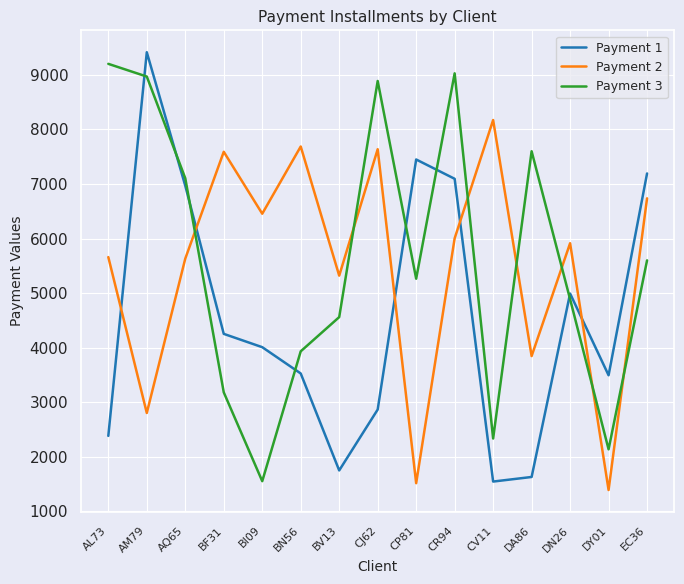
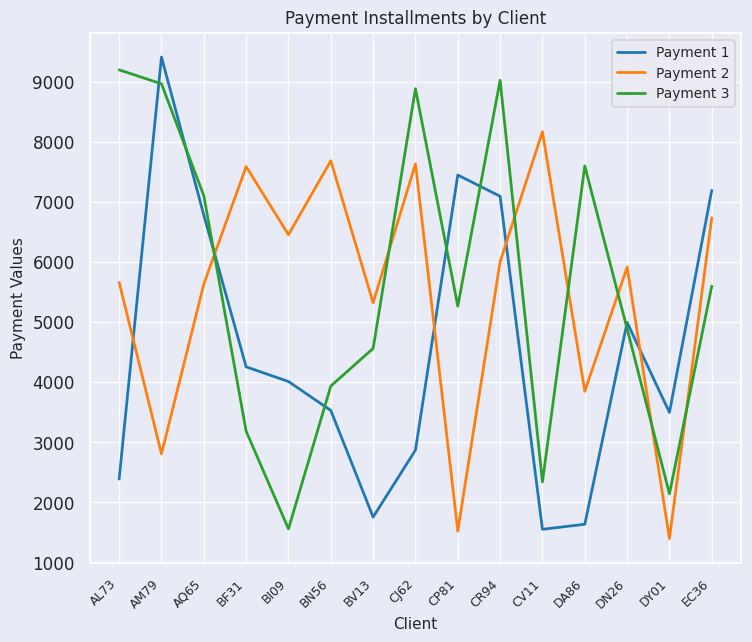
Payment 1, AQ65: 7000 -> 6800
